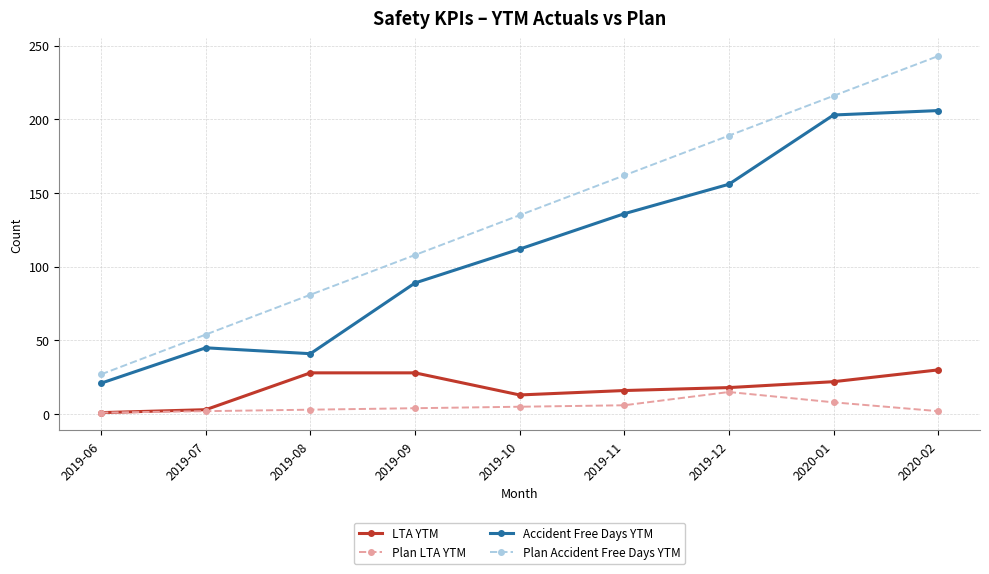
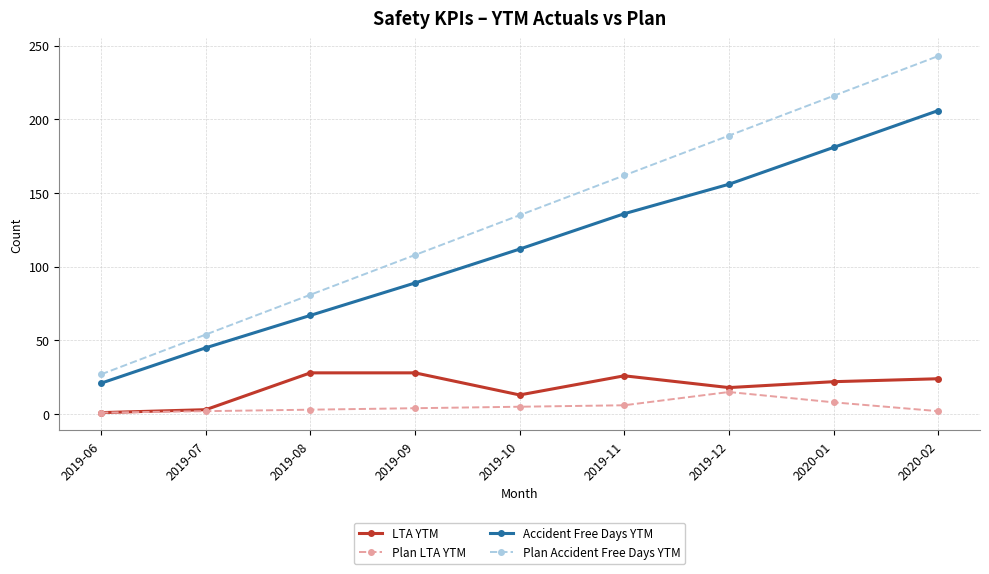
Accident Free Days YTM, 2019-08: 41 -> 67
LTA YTM, 2019-11: 16 -> 26
Accident Free Days YTM, 2020-01: 203 -> 181
LTA YTM, 2020-02: 30 -> 24
